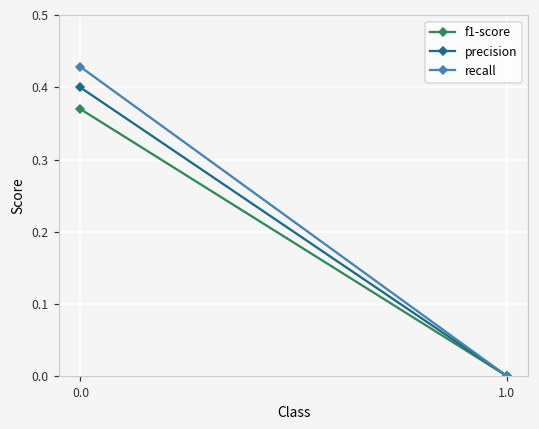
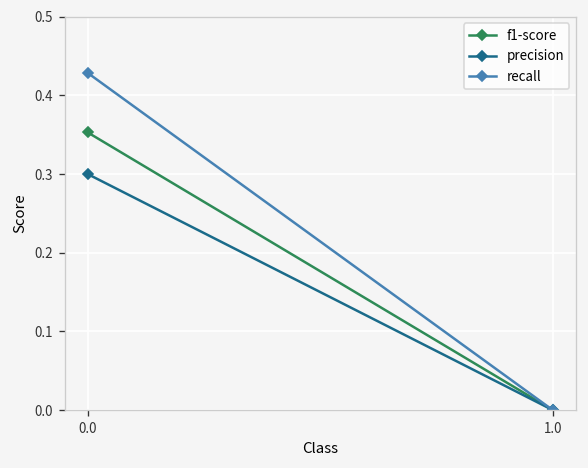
f1-score, 0.0: 0.37 -> 0.35
precision, 0.0: 0.4 -> 0.3
